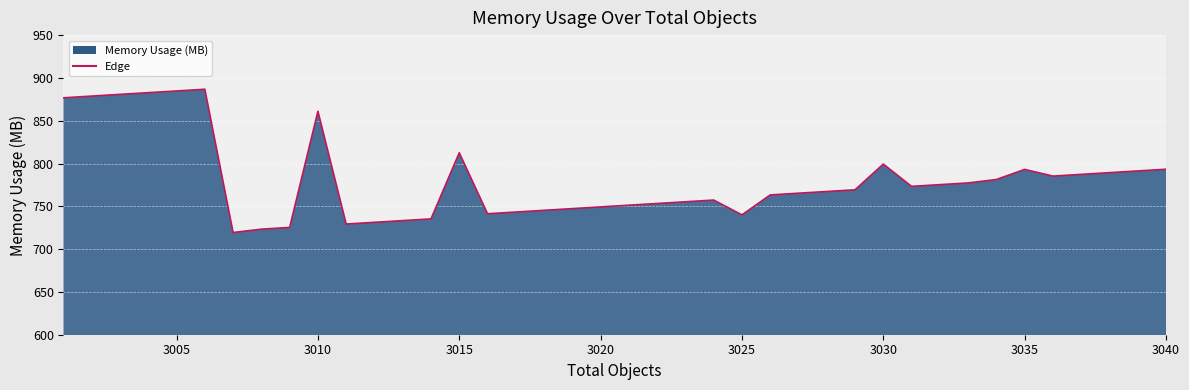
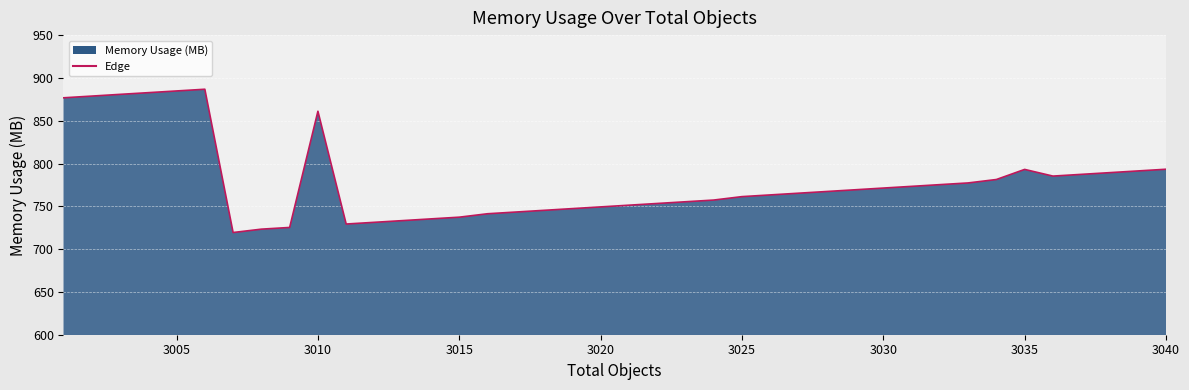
3015: 810 -> 740
3025: 740 -> 760
3030: 800 -> 770
